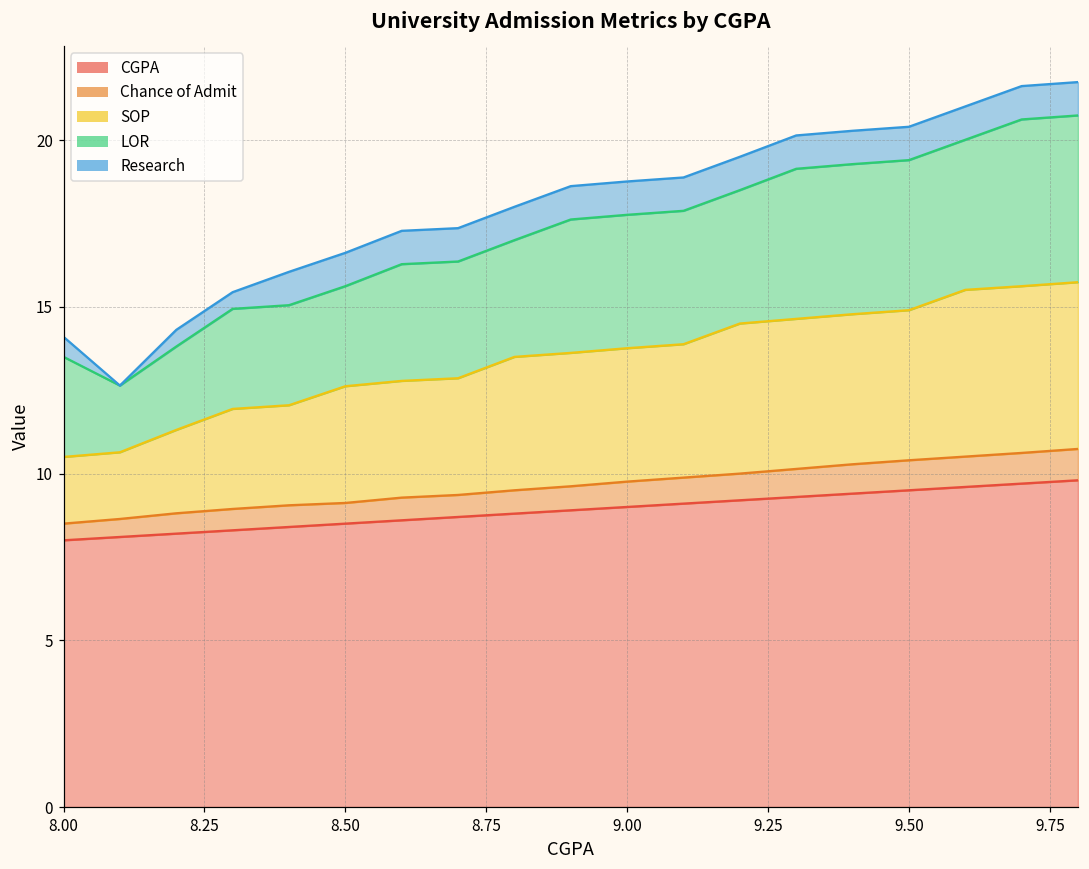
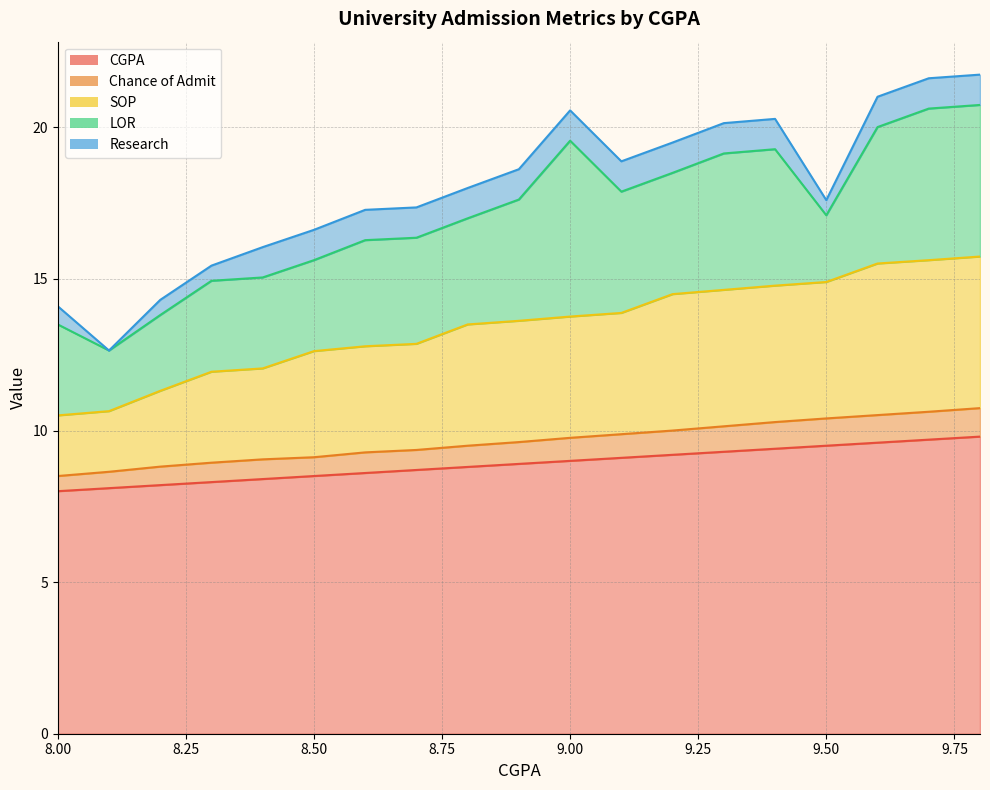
LOR, 9.00: 4.0 -> 5.8
LOR, 9.50: 4.5 -> 2.2
Research, 9.50: 1.0 -> 0.5
